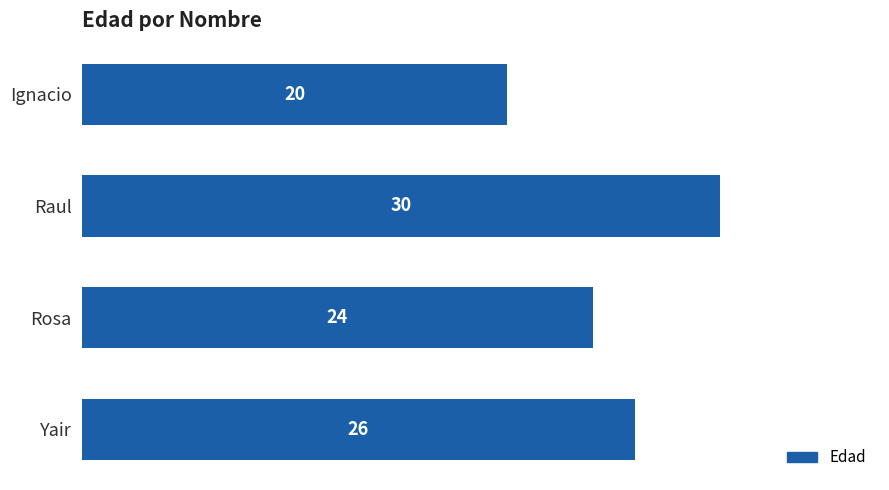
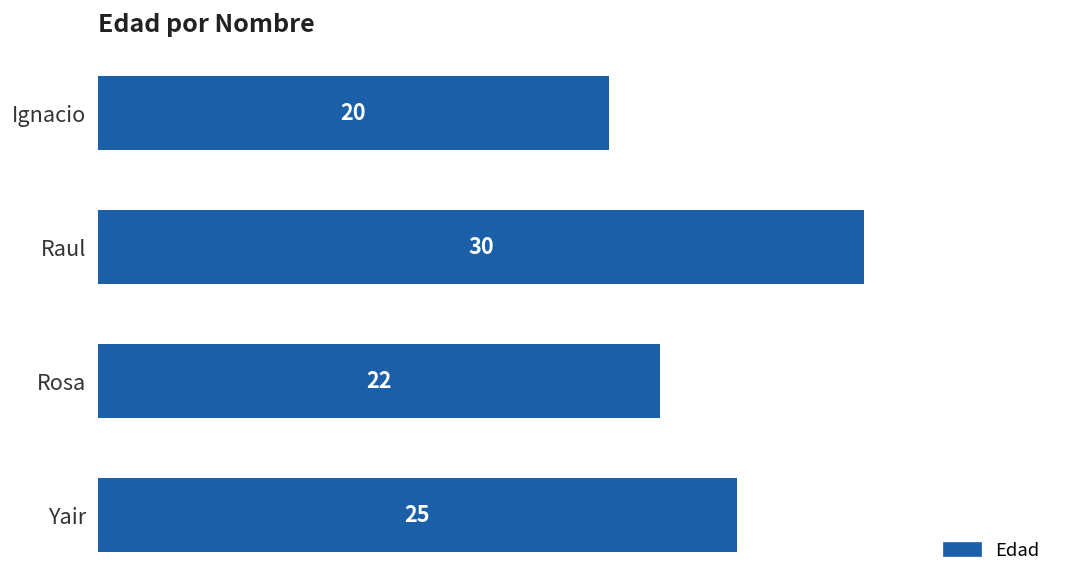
Rosa: 24 -> 22
Yair: 26 -> 25
